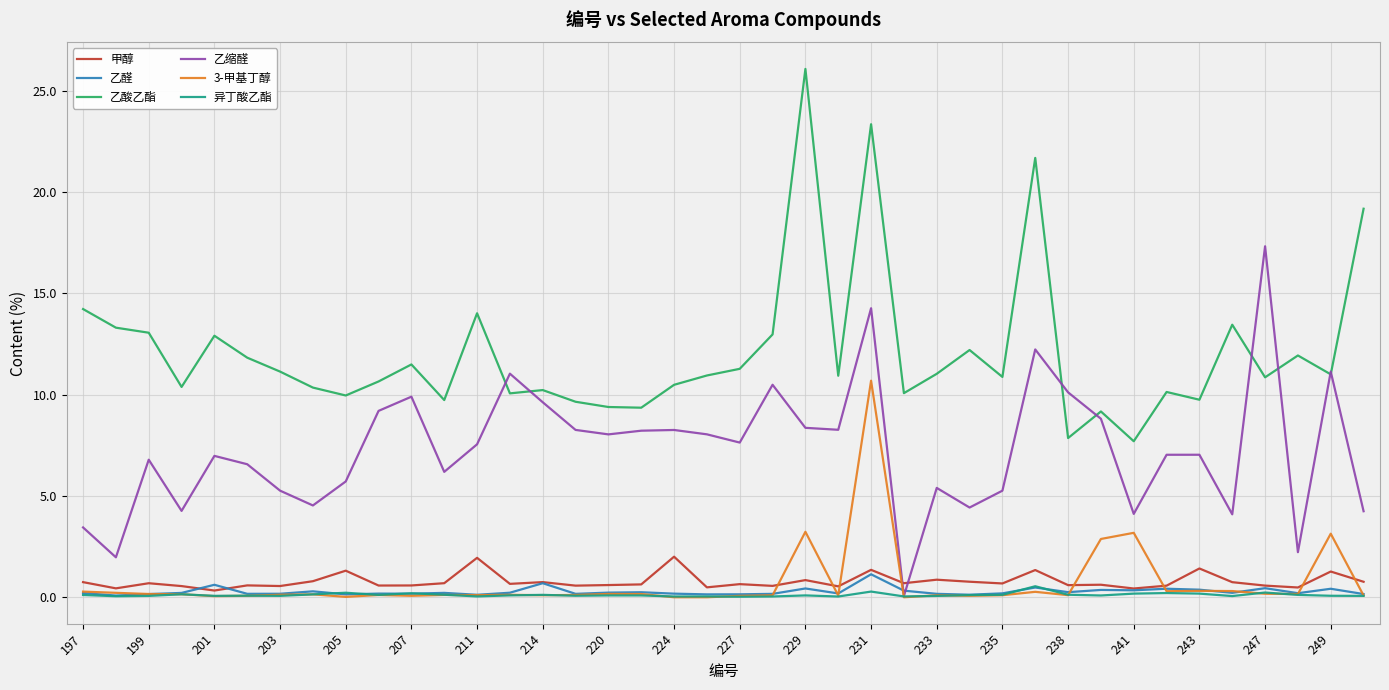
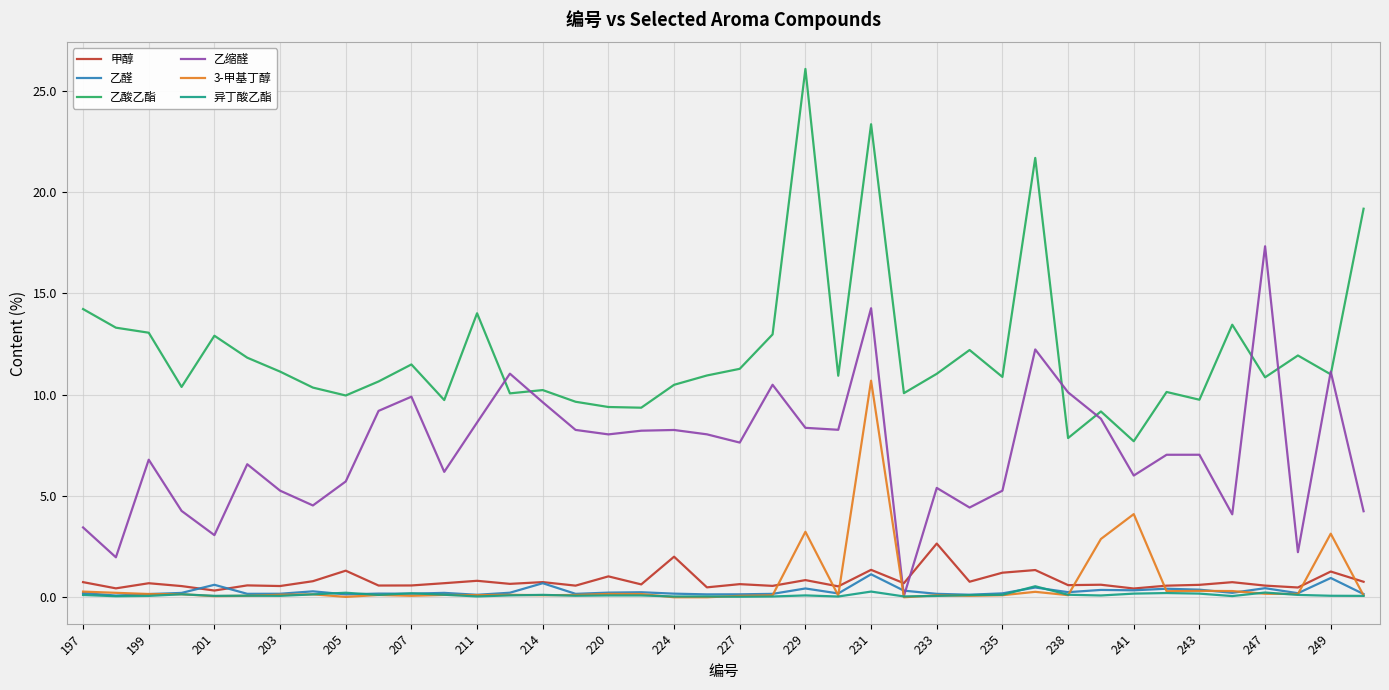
乙缩醛, 201: 7.0 -> 3.1
甲醇, 211: 1.9 -> 0.8
乙缩醛, 211: 7.5 -> 8.6
甲醇, 220: 0.6 -> 1.0
甲醇, 233: 0.9 -> 2.7
甲醇, 235: 0.7 -> 1.2
乙缩醛, 241: 4.1 -> 6.0
3-甲基丁醇, 241: 3.2 -> 4.1
甲醇, 243: 1.4 -> 0.6
乙醛, 249: 0.4 -> 1.0
